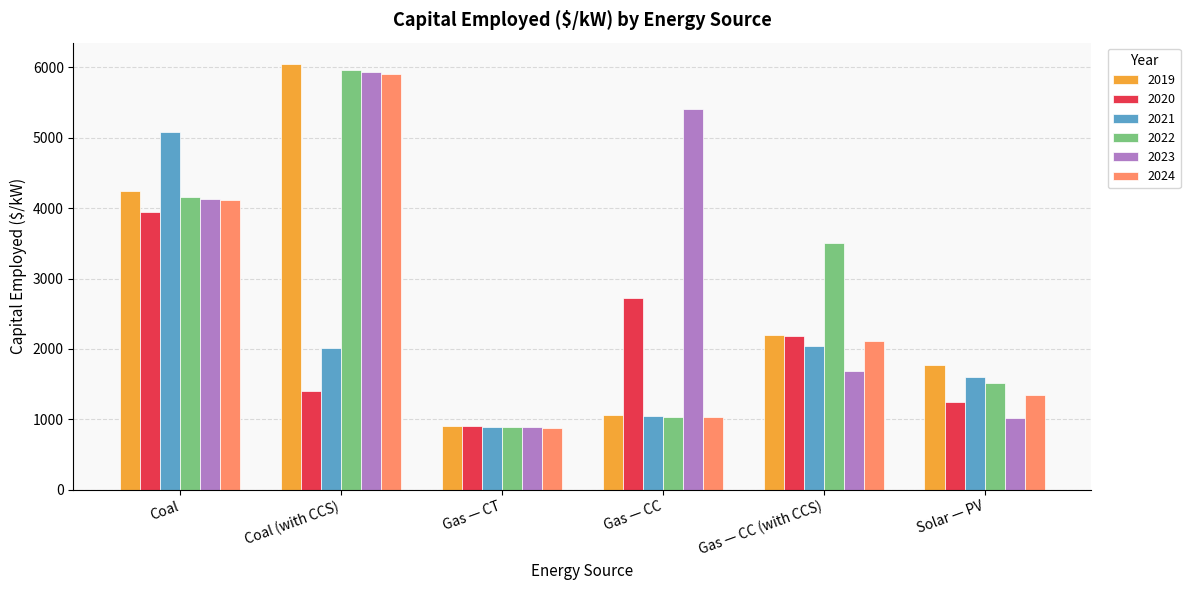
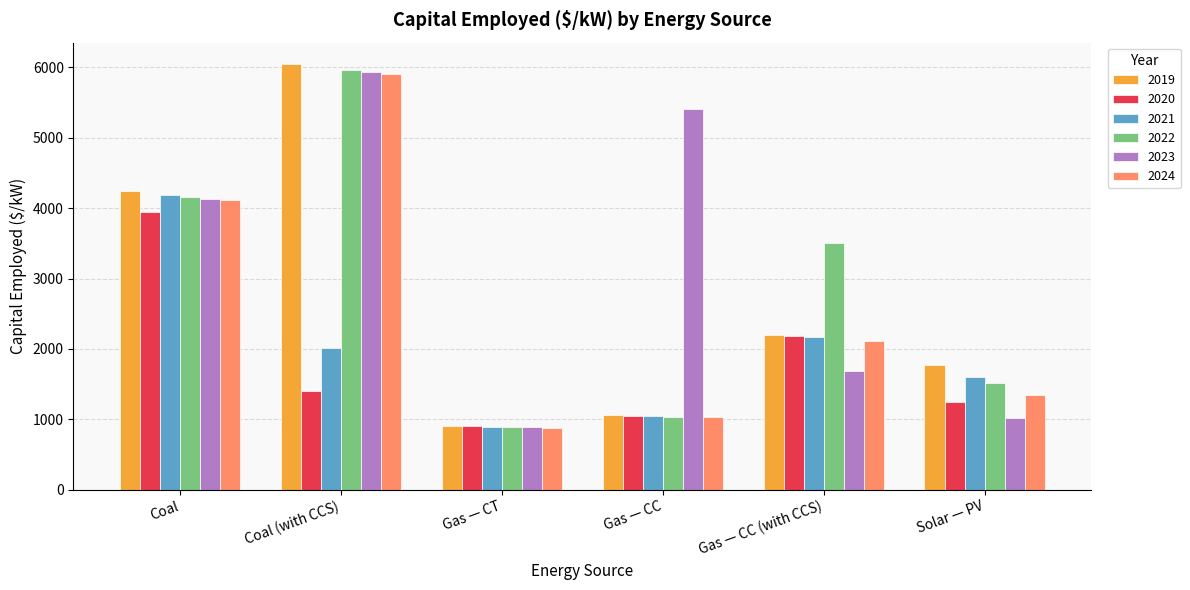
2021, Coal: 5100 -> 4200
2020, Gas — CC: 2700 -> 1000
2021, Gas — CC (with CCS): 2000 -> 2200
